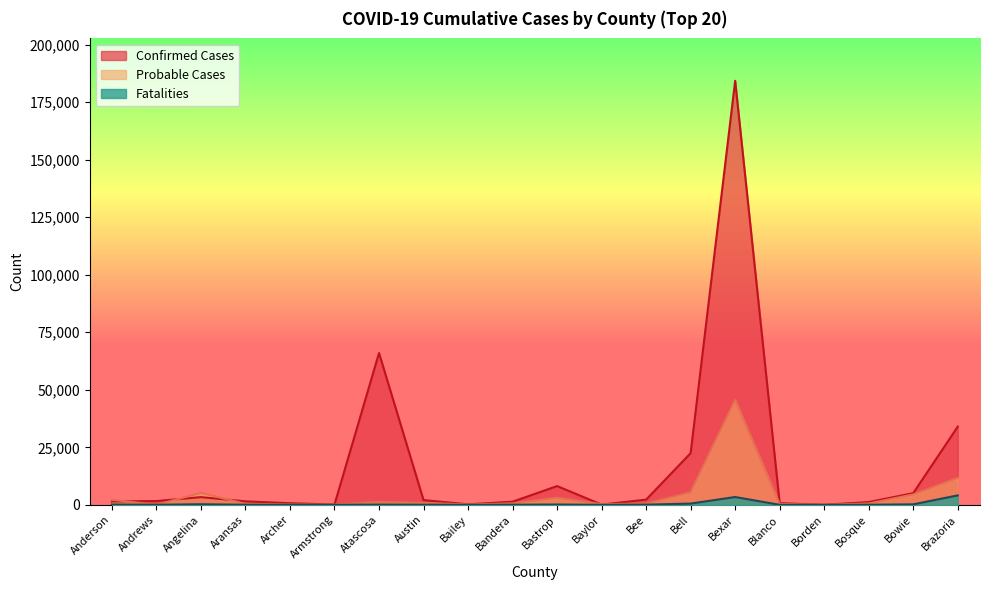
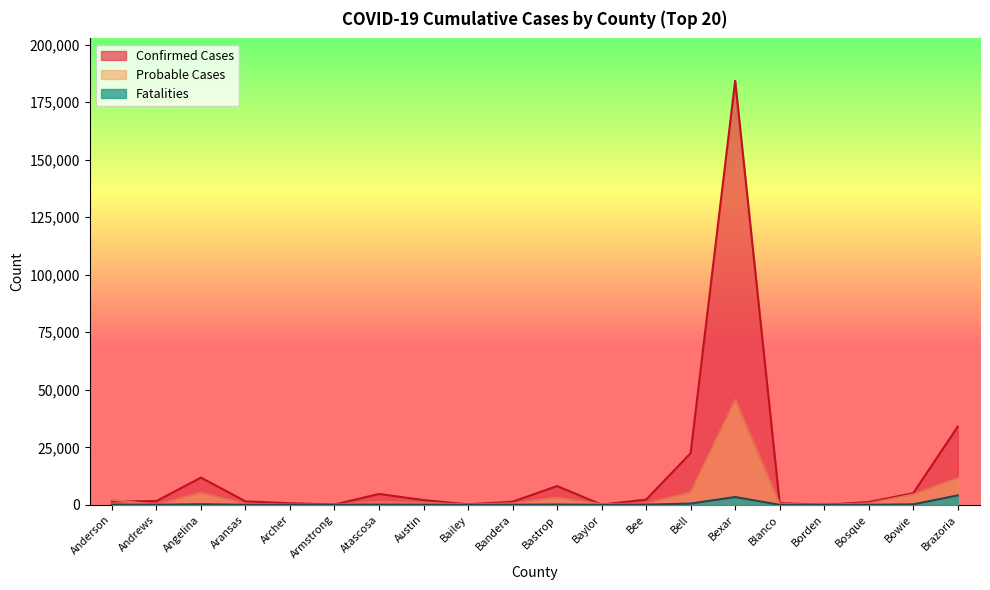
Confirmed Cases, Angelina: 3,000 -> 12,000
Confirmed Cases, Atascosa: 66,000 -> 5,000
